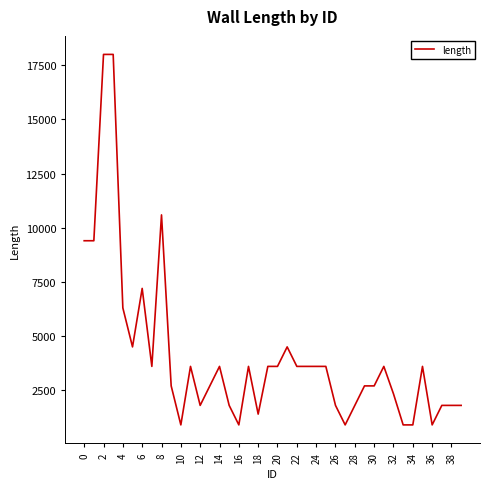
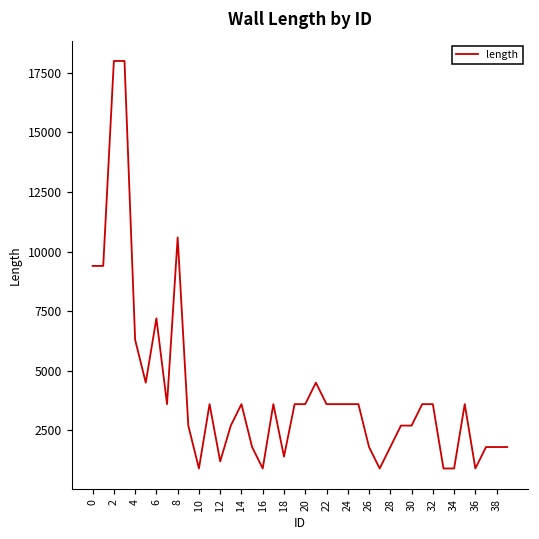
12: 1800 -> 1200
32: 2300 -> 3600
